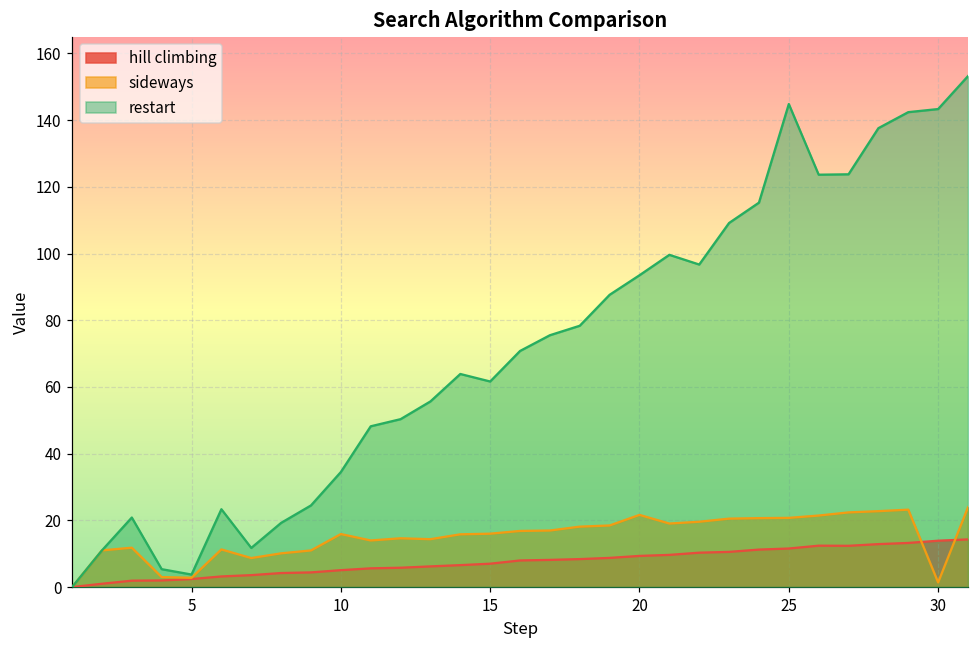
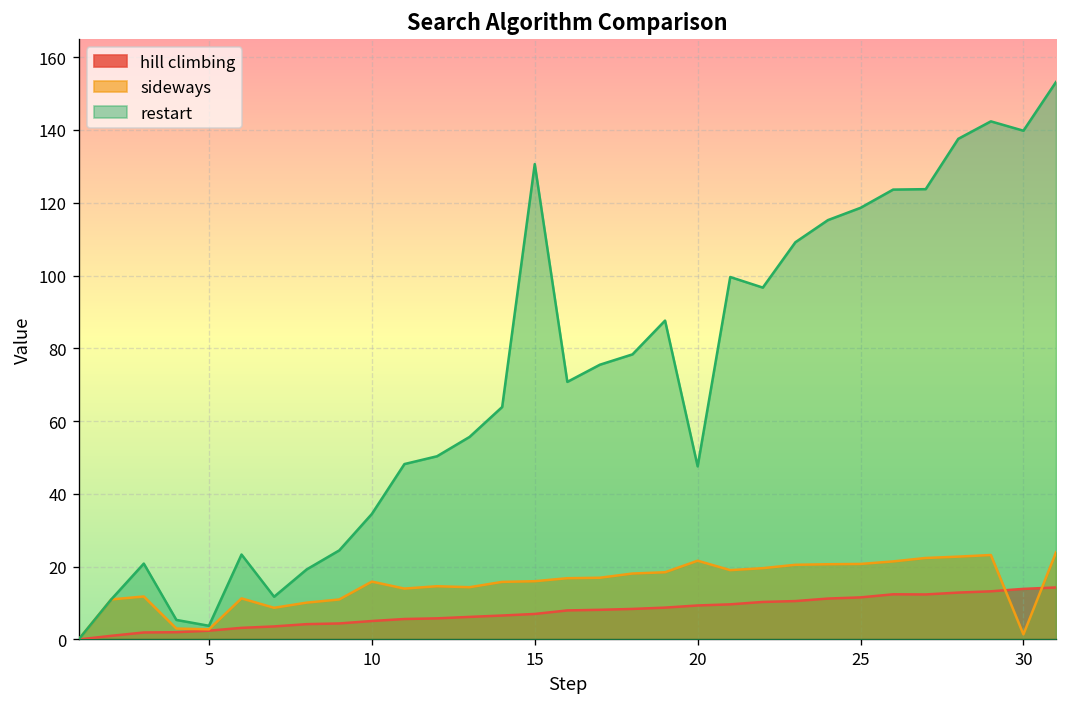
restart, 15: 62 -> 131
restart, 20: 93 -> 48
restart, 25: 145 -> 119
restart, 30: 143 -> 140
